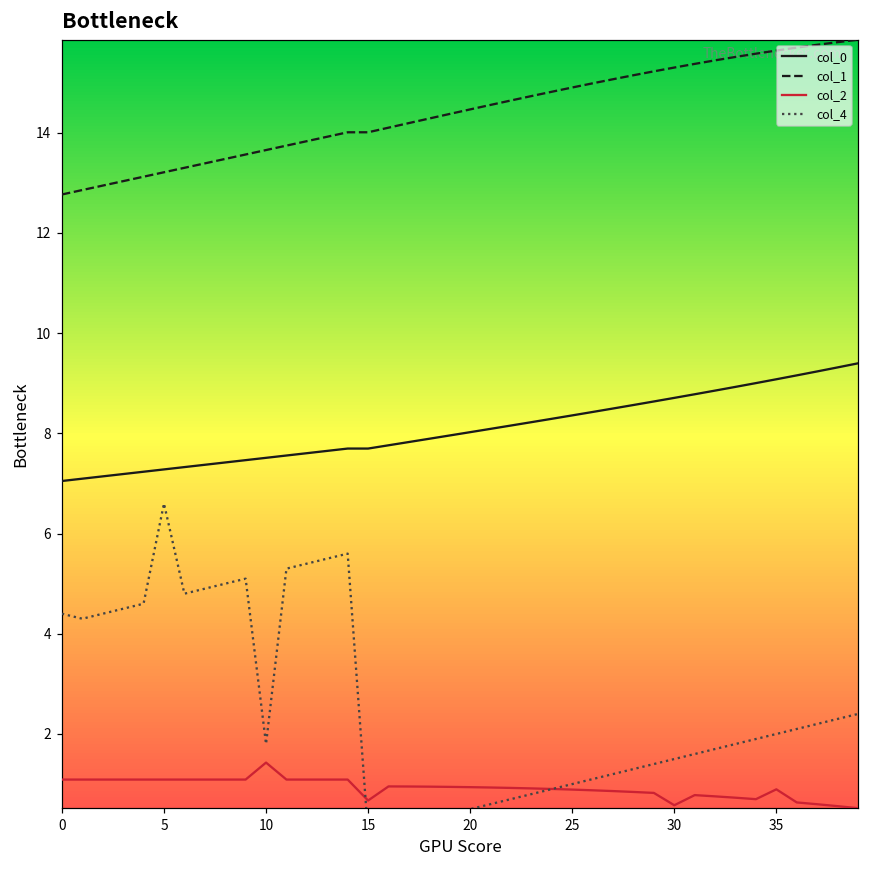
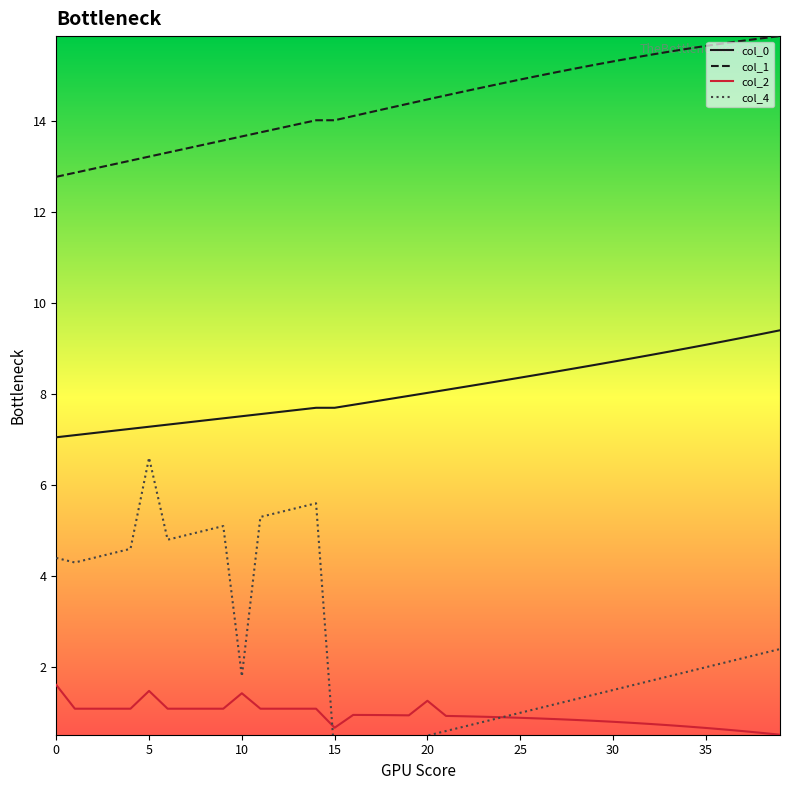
col_2, 0: 1.1 -> 1.6
col_2, 5: 1.1 -> 1.5
col_2, 20: 0.9 -> 1.3
col_2, 30: 0.6 -> 0.8
col_2, 35: 0.9 -> 0.7
